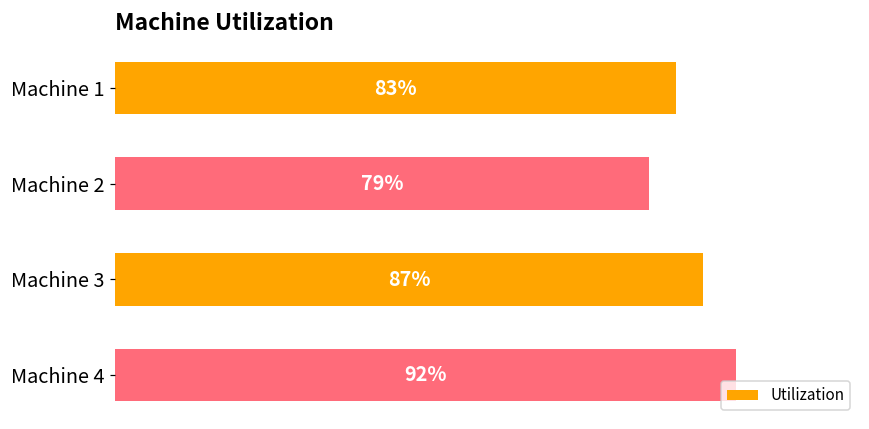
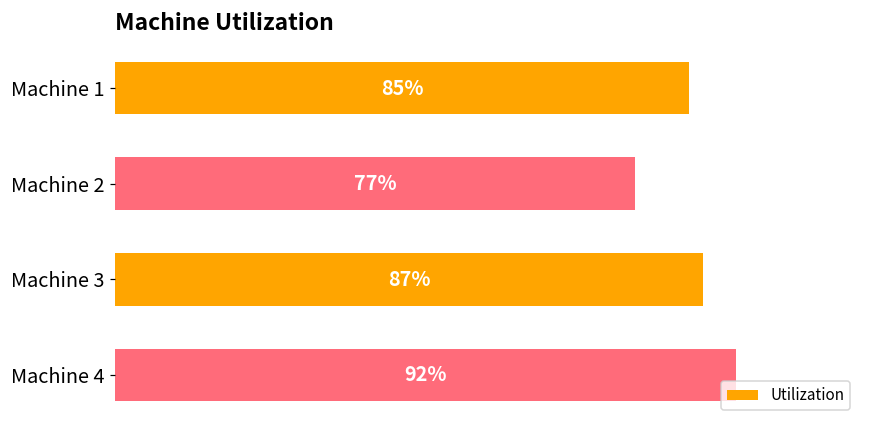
Machine 1: 83% -> 85%
Machine 2: 79% -> 77%
